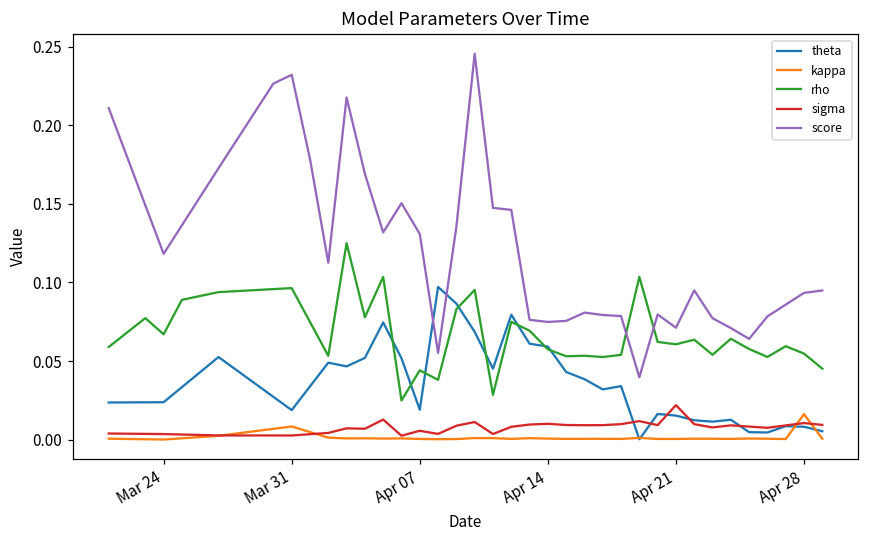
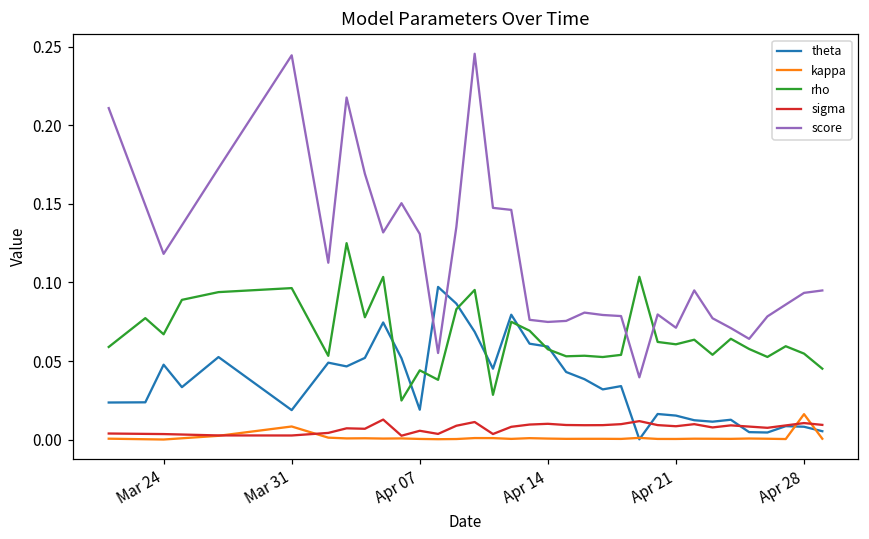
theta, Mar 24: 0.024 -> 0.048
score, Mar 31: 0.232 -> 0.244
sigma, Apr 21: 0.022 -> 0.009
